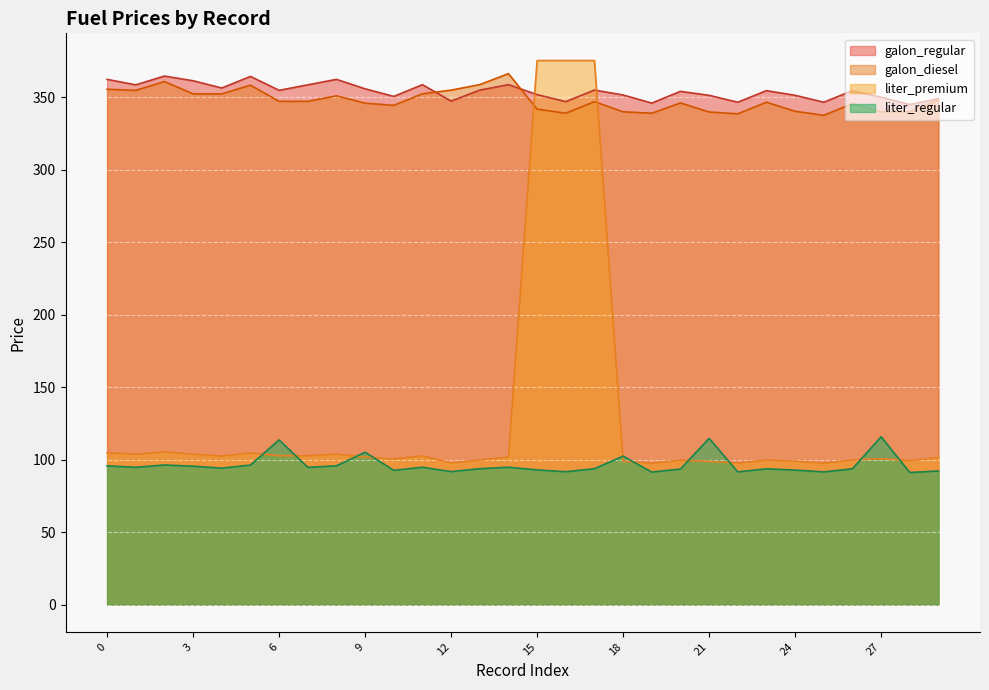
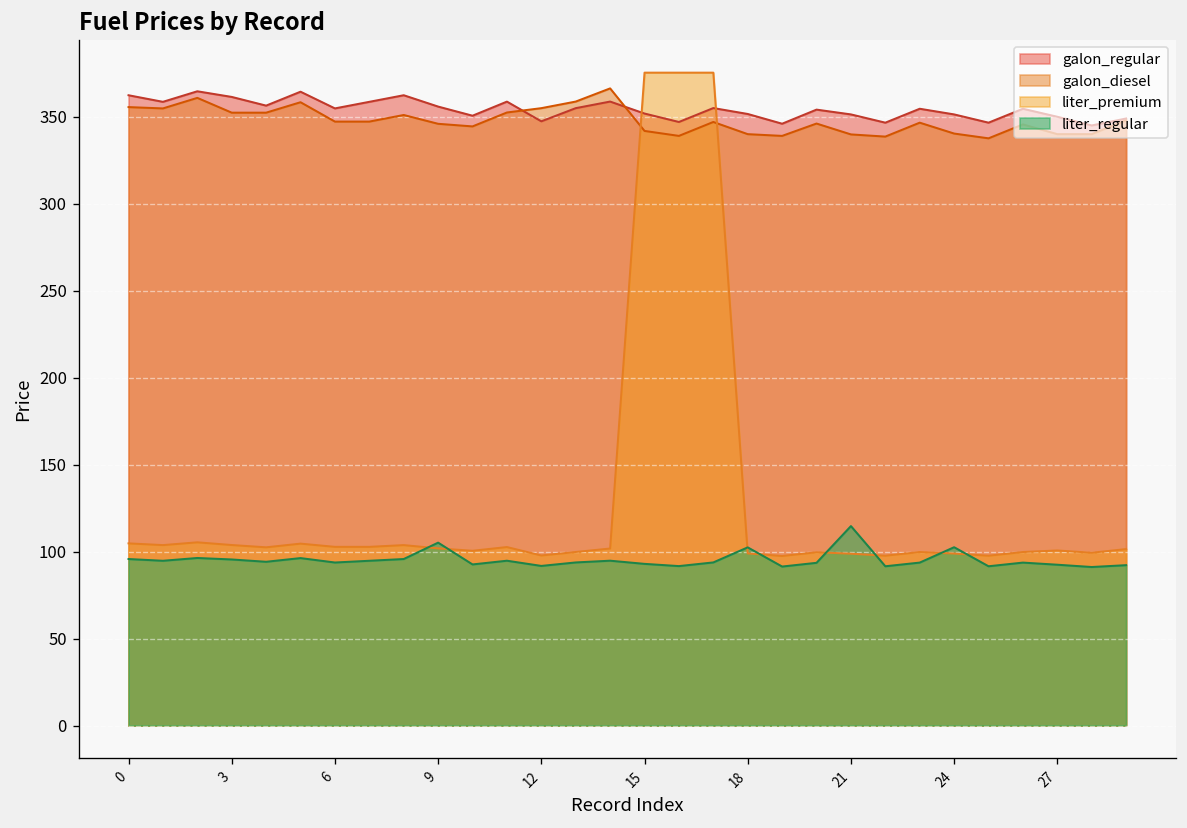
liter_regular, 6: 114 -> 94
liter_regular, 24: 93 -> 102
liter_regular, 27: 116 -> 92
